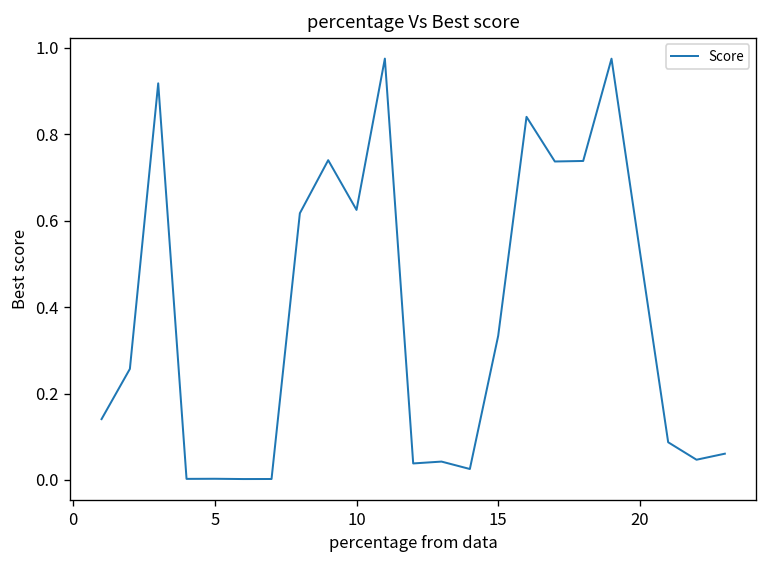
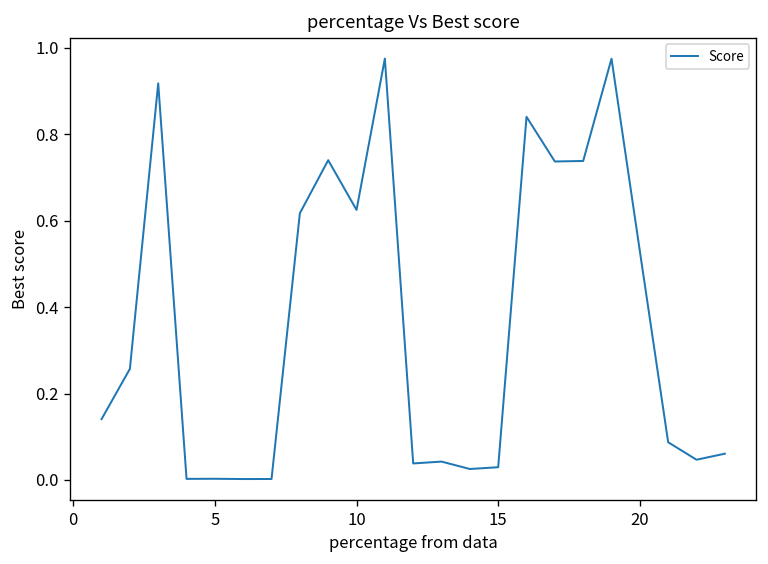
15: 0.33 -> 0.03
